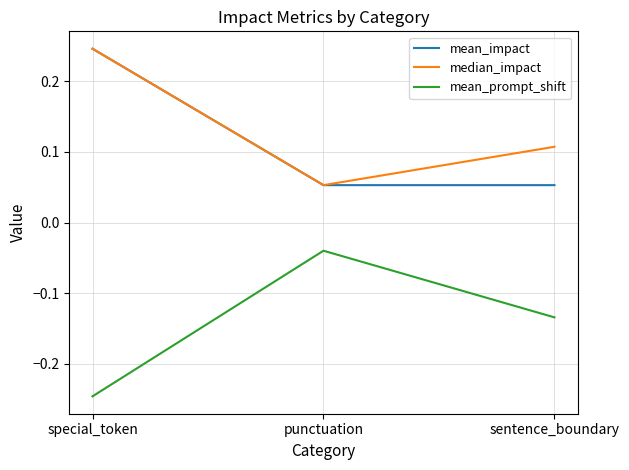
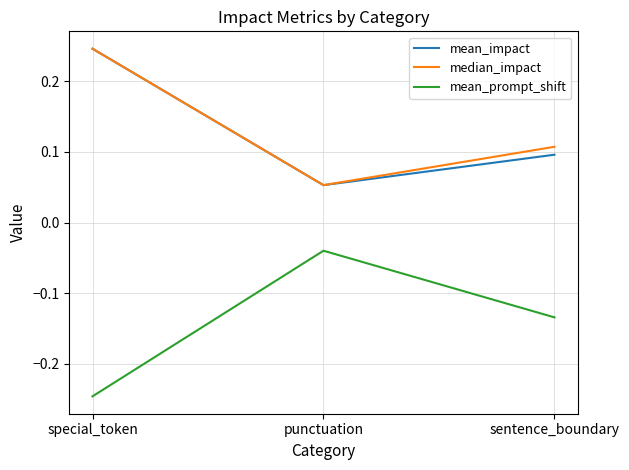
mean_impact, sentence_boundary: 0.05 -> 0.10
